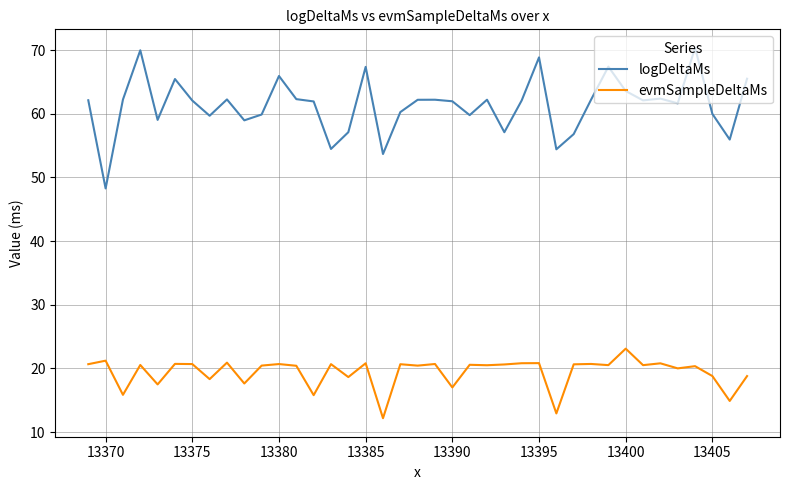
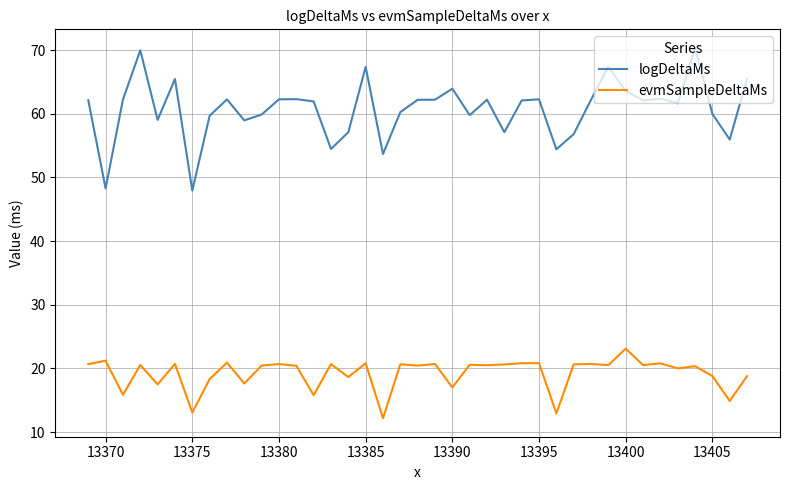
logDeltaMs, 13375: 62 -> 48
evmSampleDeltaMs, 13375: 21 -> 13
logDeltaMs, 13380: 66 -> 62
logDeltaMs, 13390: 62 -> 64
logDeltaMs, 13395: 69 -> 62
